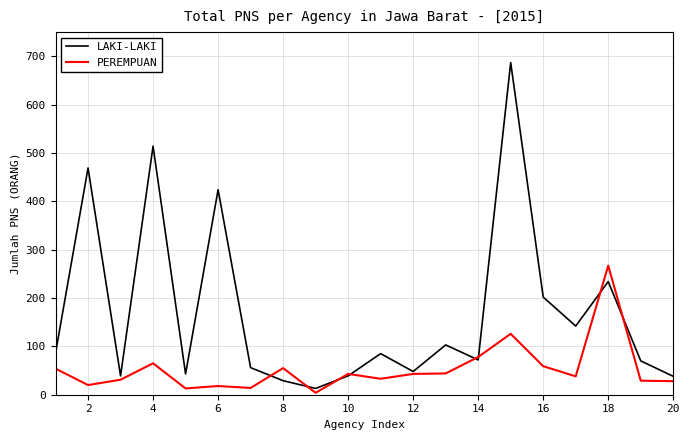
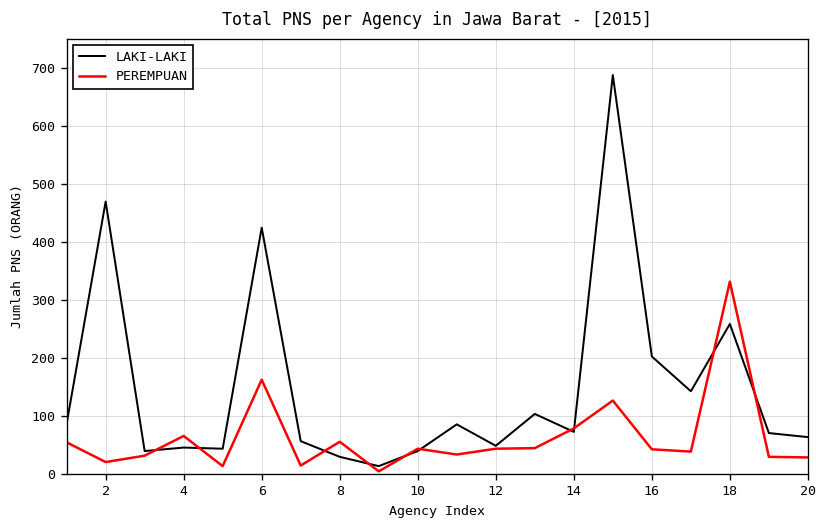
LAKI-LAKI, 4: 510 -> 50
PEREMPUAN, 6: 20 -> 160
PEREMPUAN, 16: 60 -> 40
LAKI-LAKI, 18: 230 -> 260
PEREMPUAN, 18: 270 -> 330
LAKI-LAKI, 20: 40 -> 60
